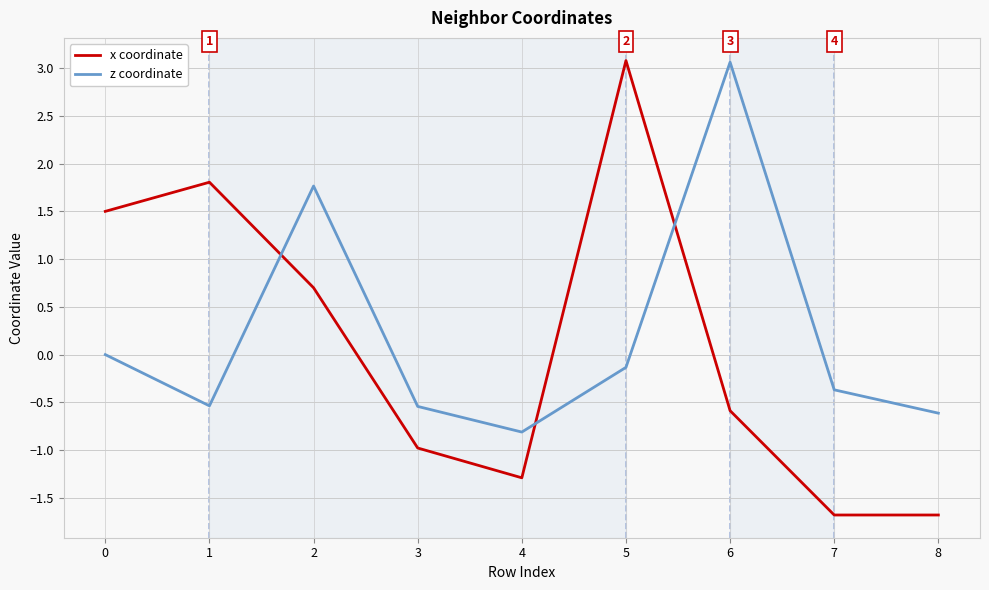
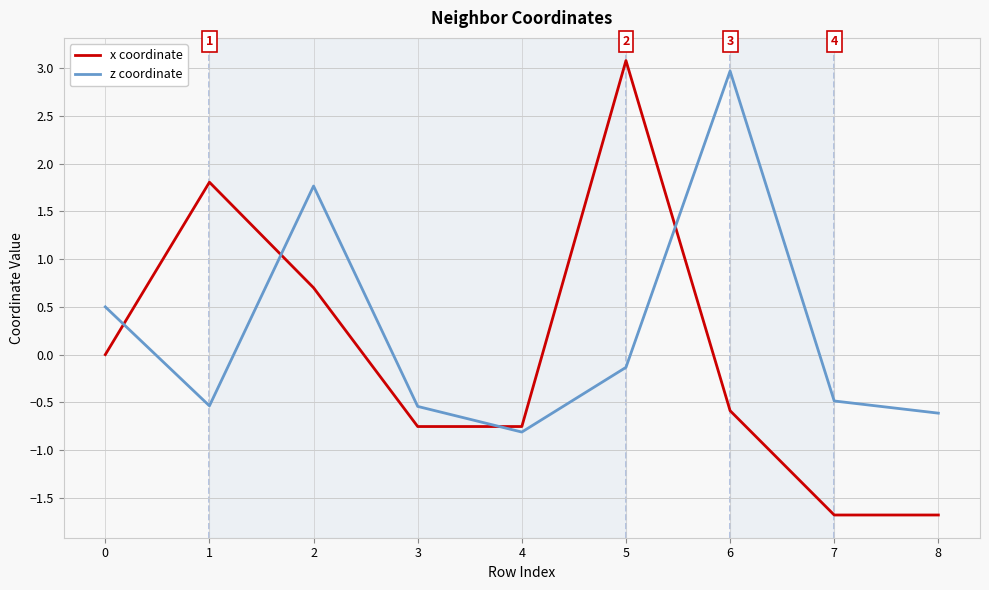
x coordinate, 0: 1.5 -> 0.0
z coordinate, 0: 0.0 -> 0.5
x coordinate, 3: -1.0 -> -0.8
x coordinate, 4: -1.3 -> -0.8
z coordinate, 6: 3.1 -> 3.0
z coordinate, 7: -0.4 -> -0.5
